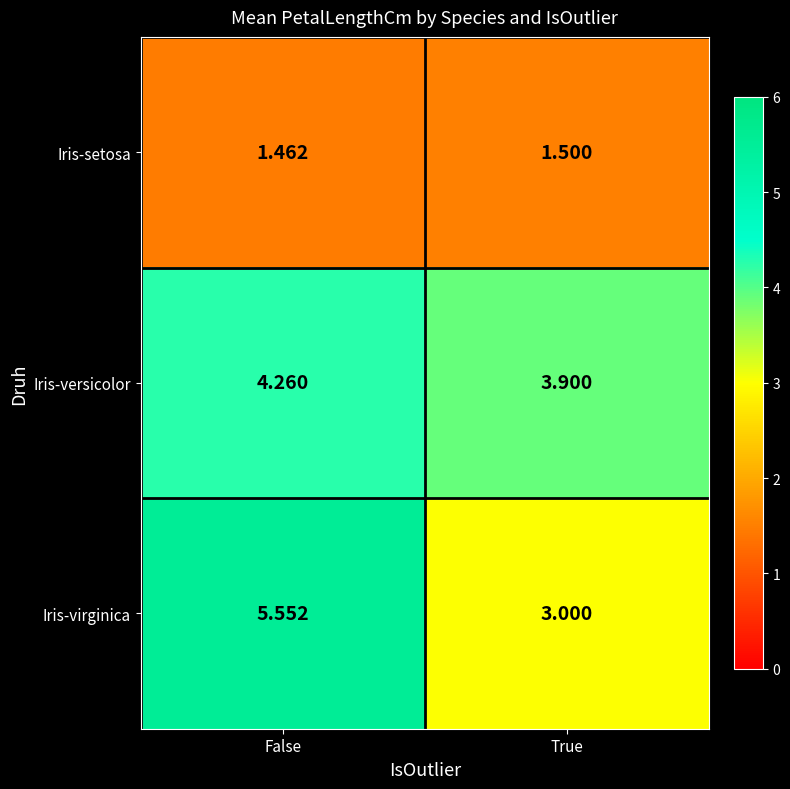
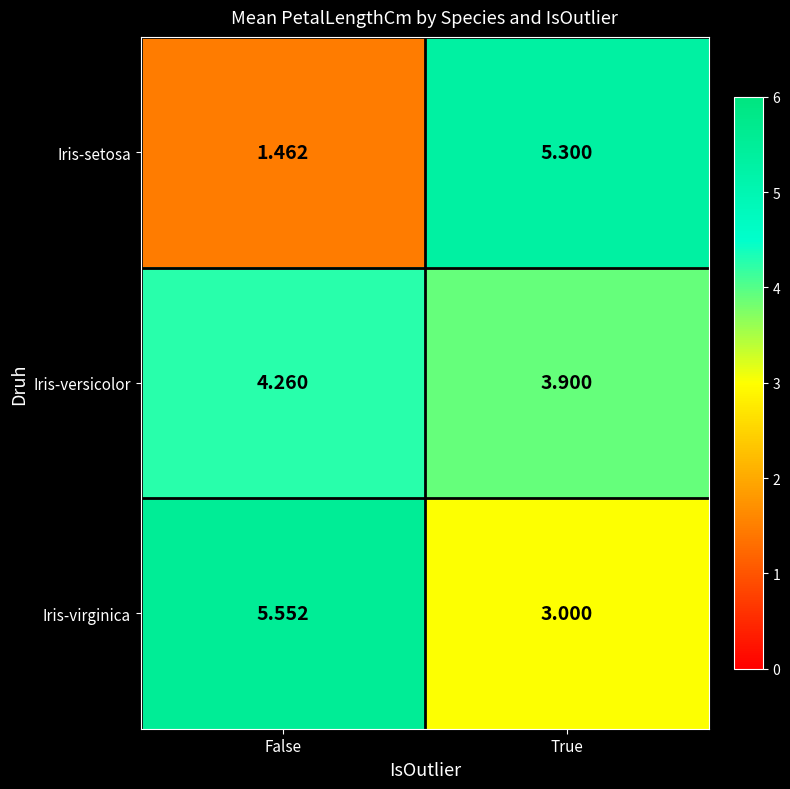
Iris-setosa, True: 1.500 -> 5.300
